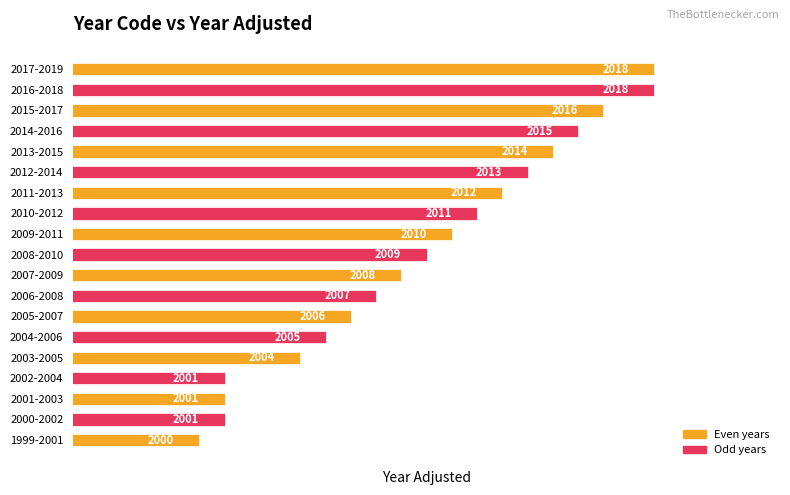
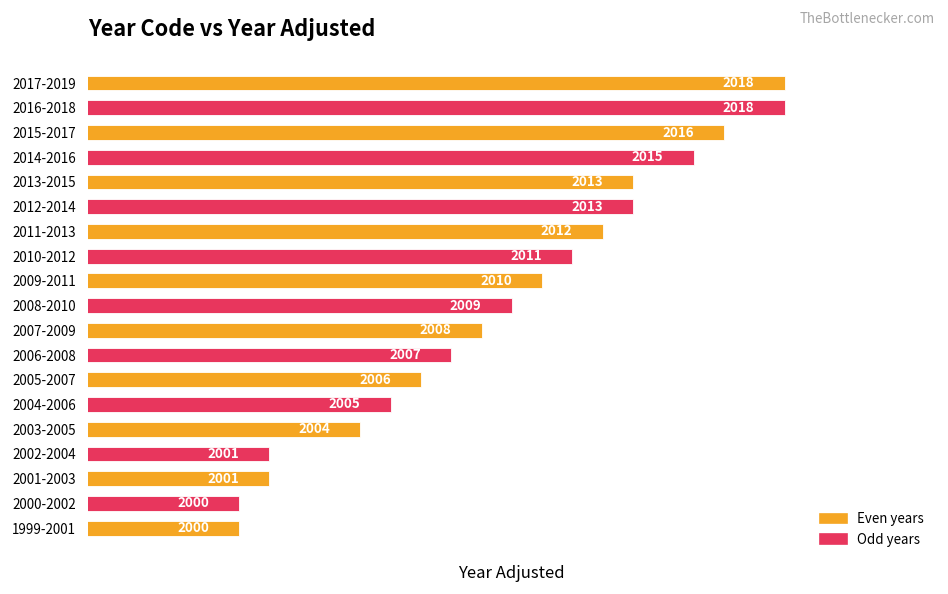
2013-2015: 2014 -> 2013
2000-2002: 2001 -> 2000
